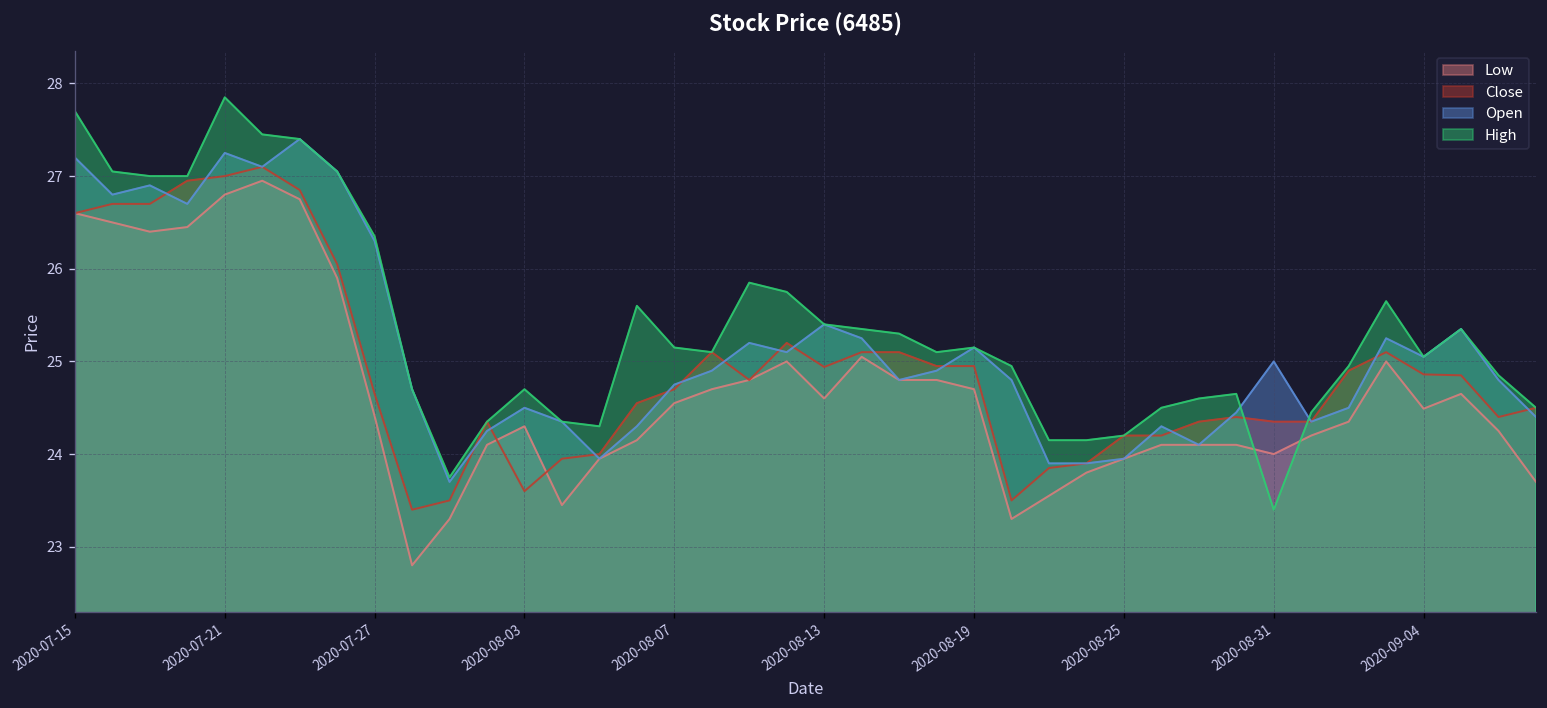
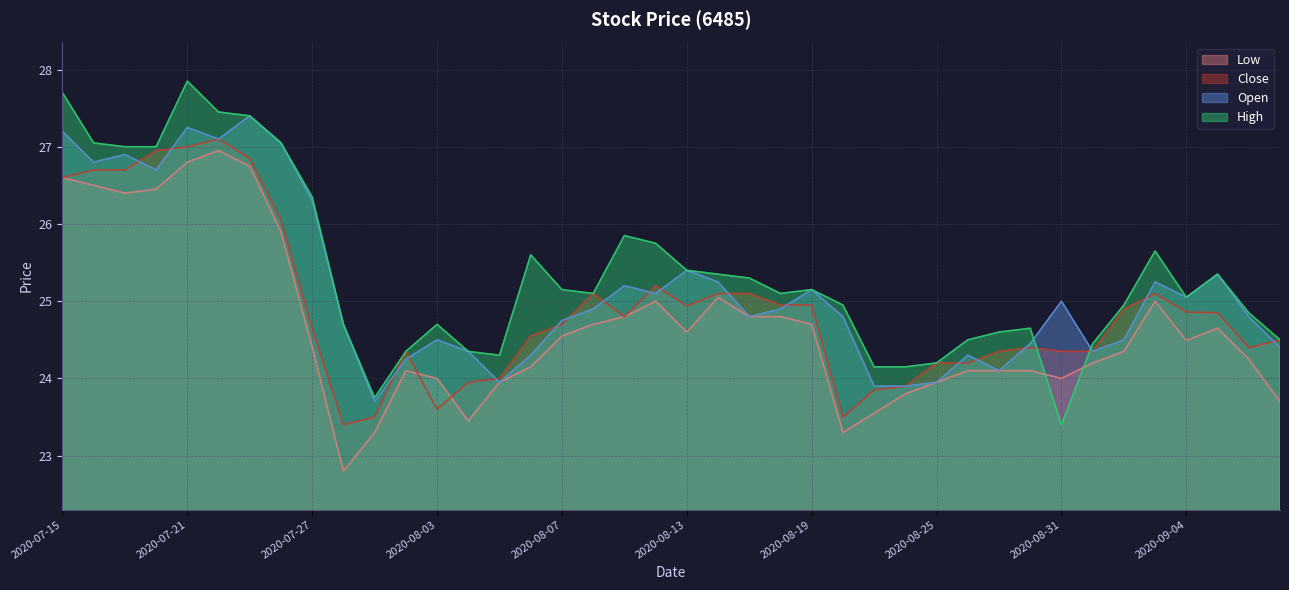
Low, 2020-08-03: 24.3 -> 24.0
